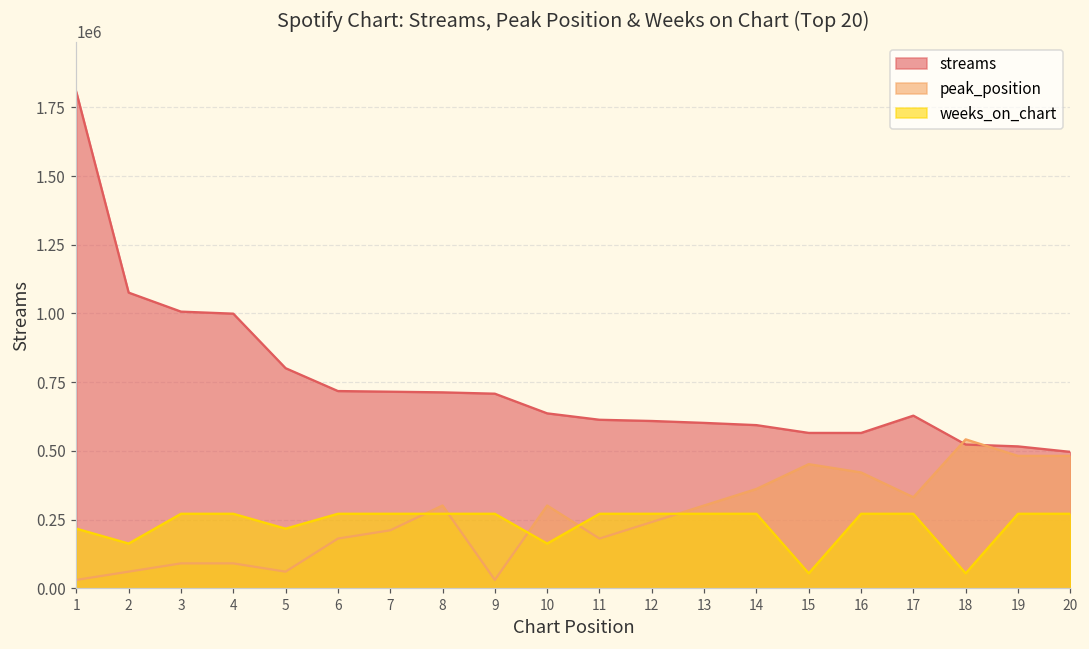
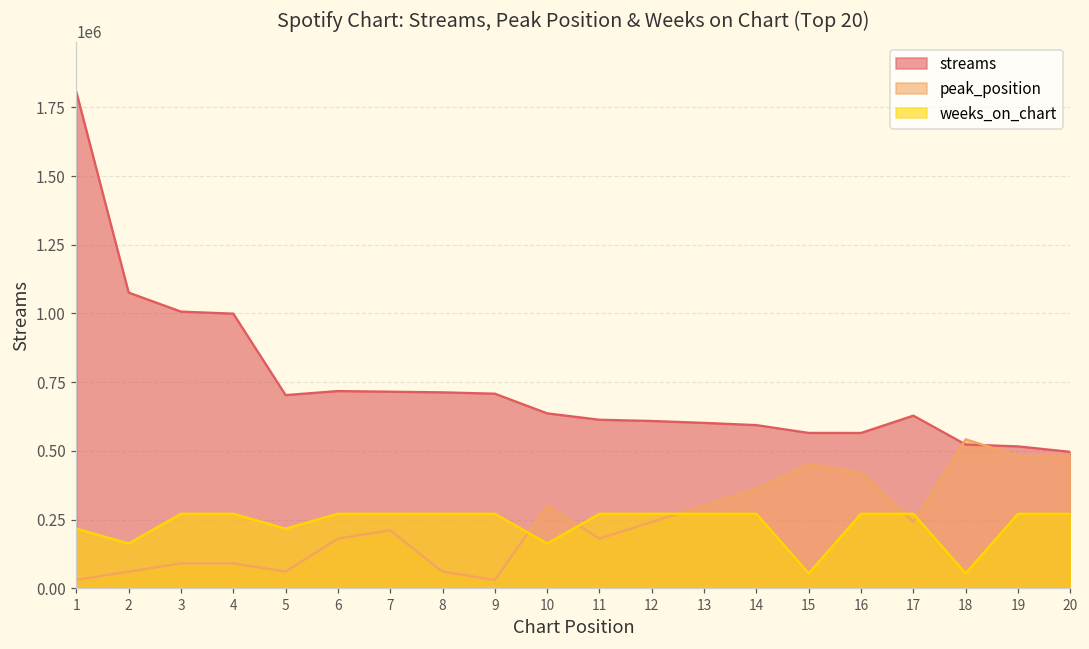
streams, 5: 800000 -> 700000
peak_position, 8: 300000 -> 60000
peak_position, 17: 330000 -> 240000
